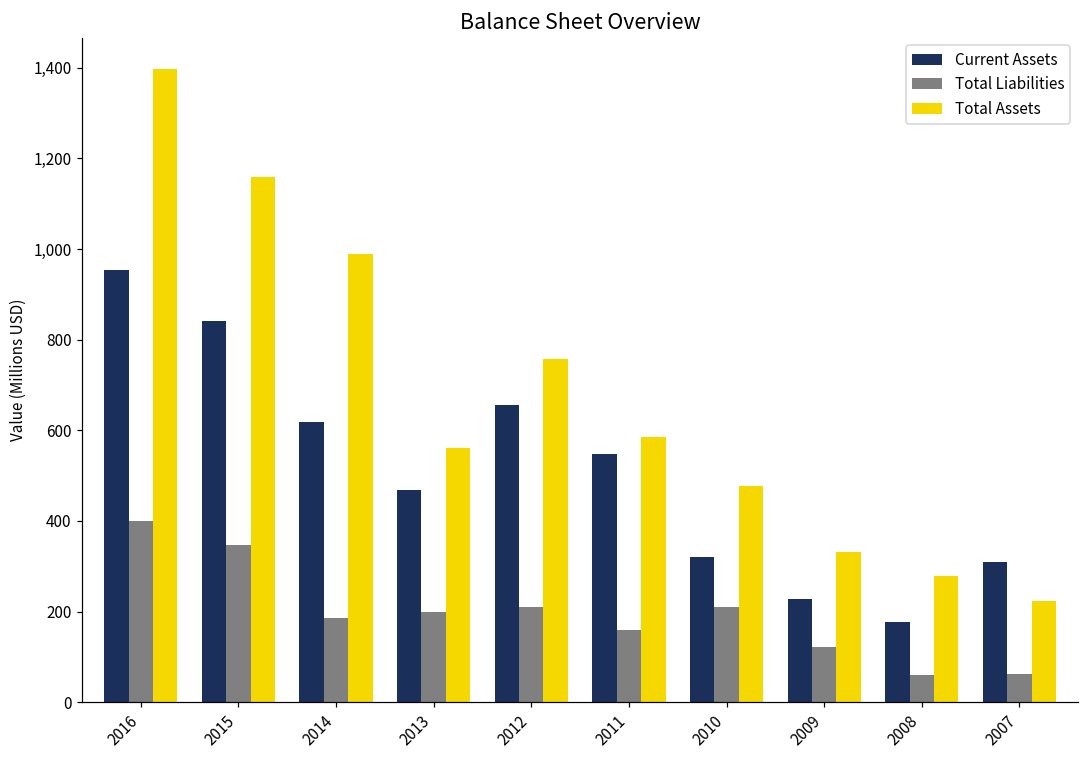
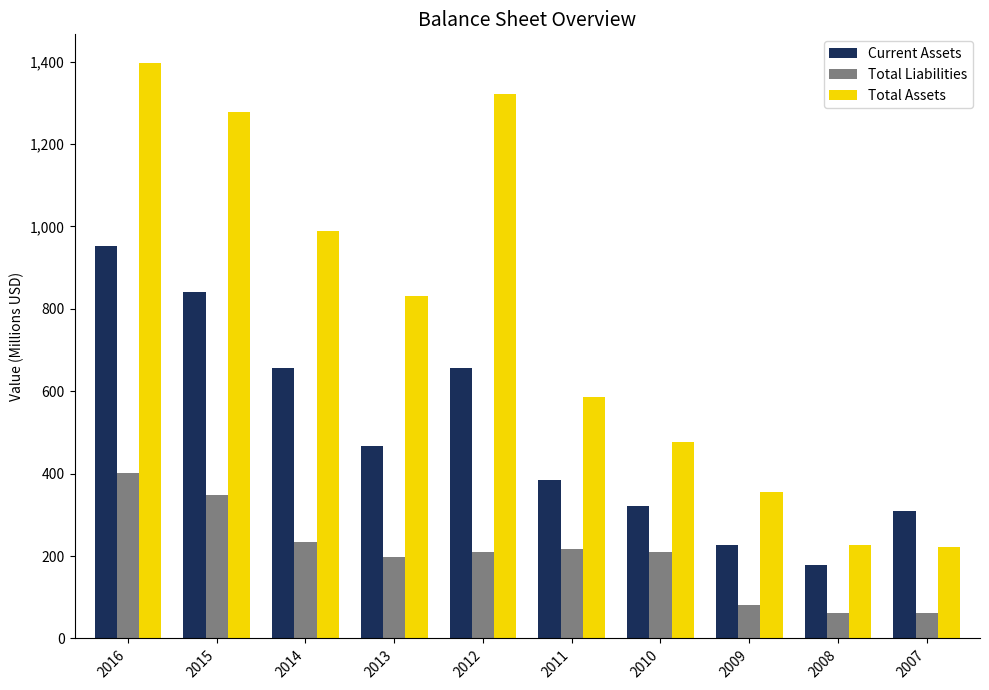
Total Assets, 2015: 1,160 -> 1,280
Current Assets, 2014: 620 -> 660
Total Liabilities, 2014: 190 -> 240
Total Assets, 2013: 560 -> 830
Total Assets, 2012: 760 -> 1,320
Current Assets, 2011: 550 -> 380
Total Liabilities, 2011: 160 -> 220
Total Liabilities, 2009: 120 -> 80
Total Assets, 2009: 330 -> 360
Total Assets, 2008: 280 -> 230
